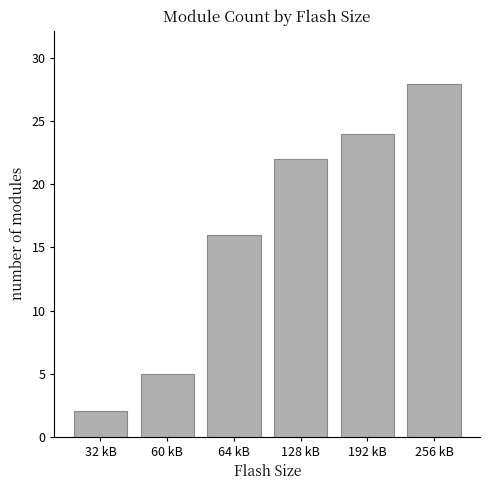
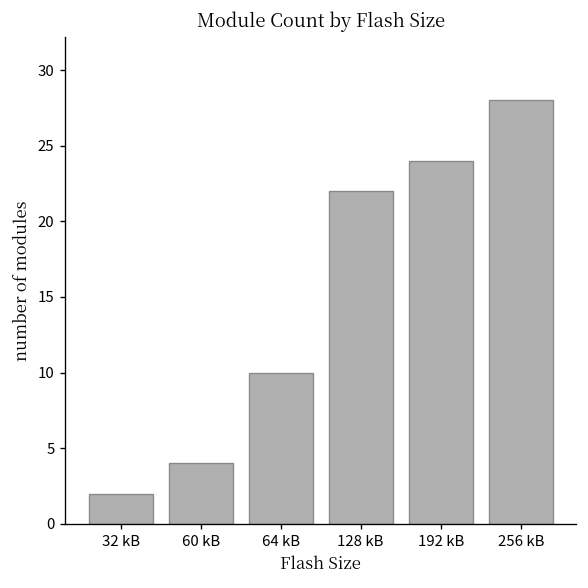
60 kB: 5 -> 4
64 kB: 16 -> 10
